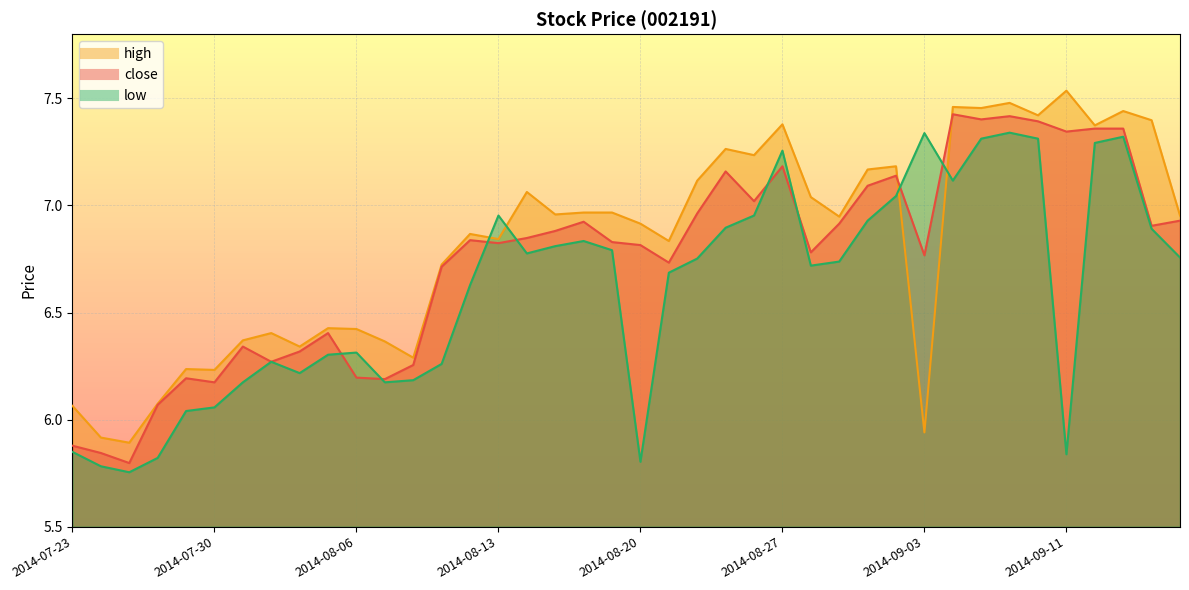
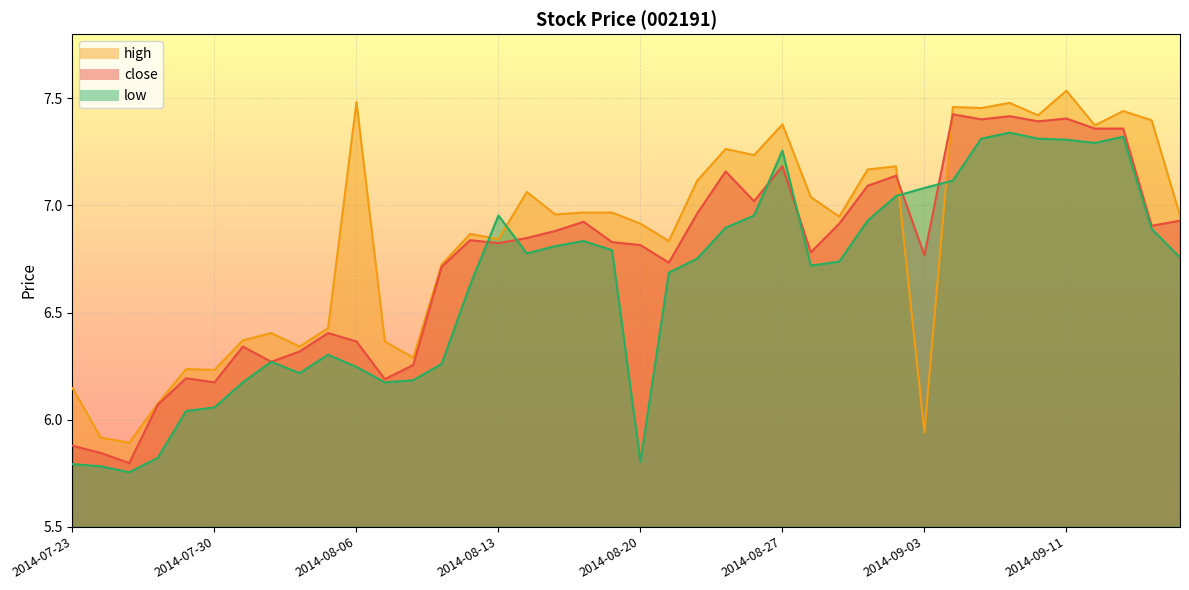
high, 2014-07-23: 6.06 -> 6.15
low, 2014-07-23: 5.85 -> 5.79
high, 2014-08-06: 6.42 -> 7.48
close, 2014-08-06: 6.20 -> 6.37
low, 2014-08-06: 6.31 -> 6.25
low, 2014-09-03: 7.34 -> 7.08
close, 2014-09-11: 7.35 -> 7.41
low, 2014-09-11: 5.84 -> 7.31
